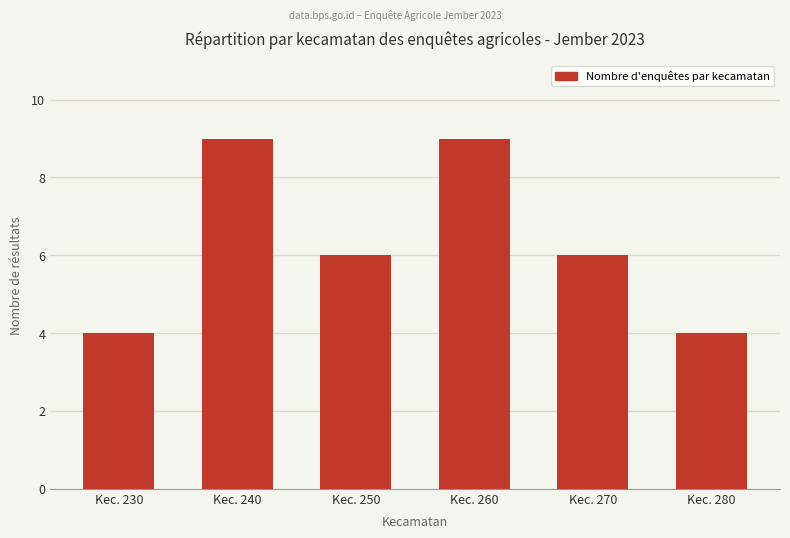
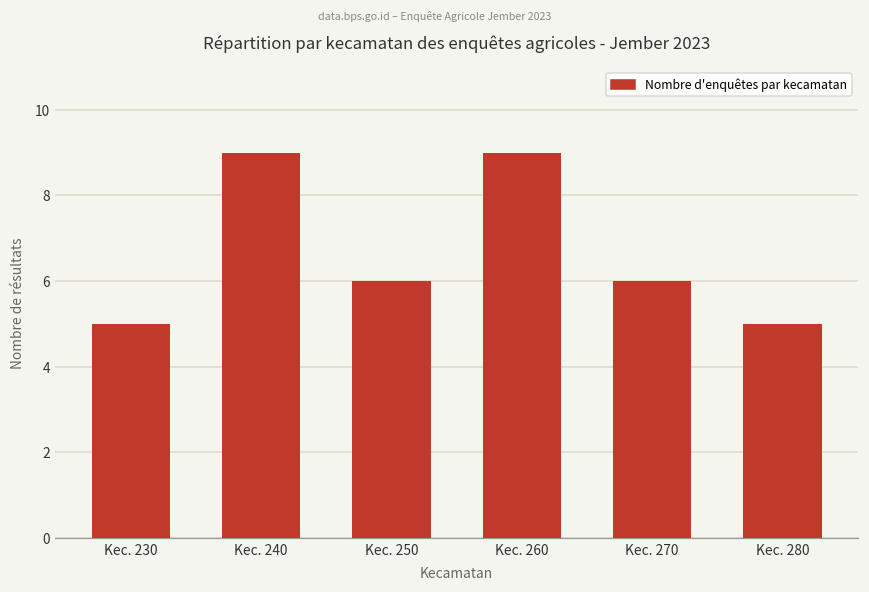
Kec. 230: 4 -> 5
Kec. 280: 4 -> 5
